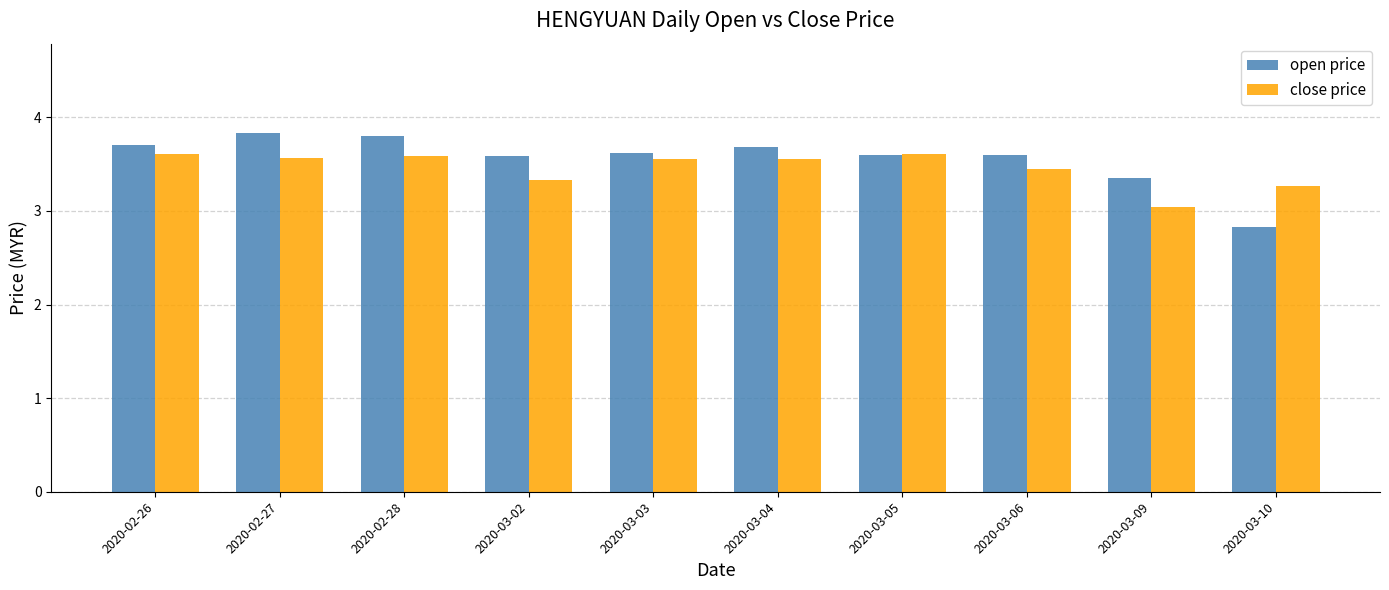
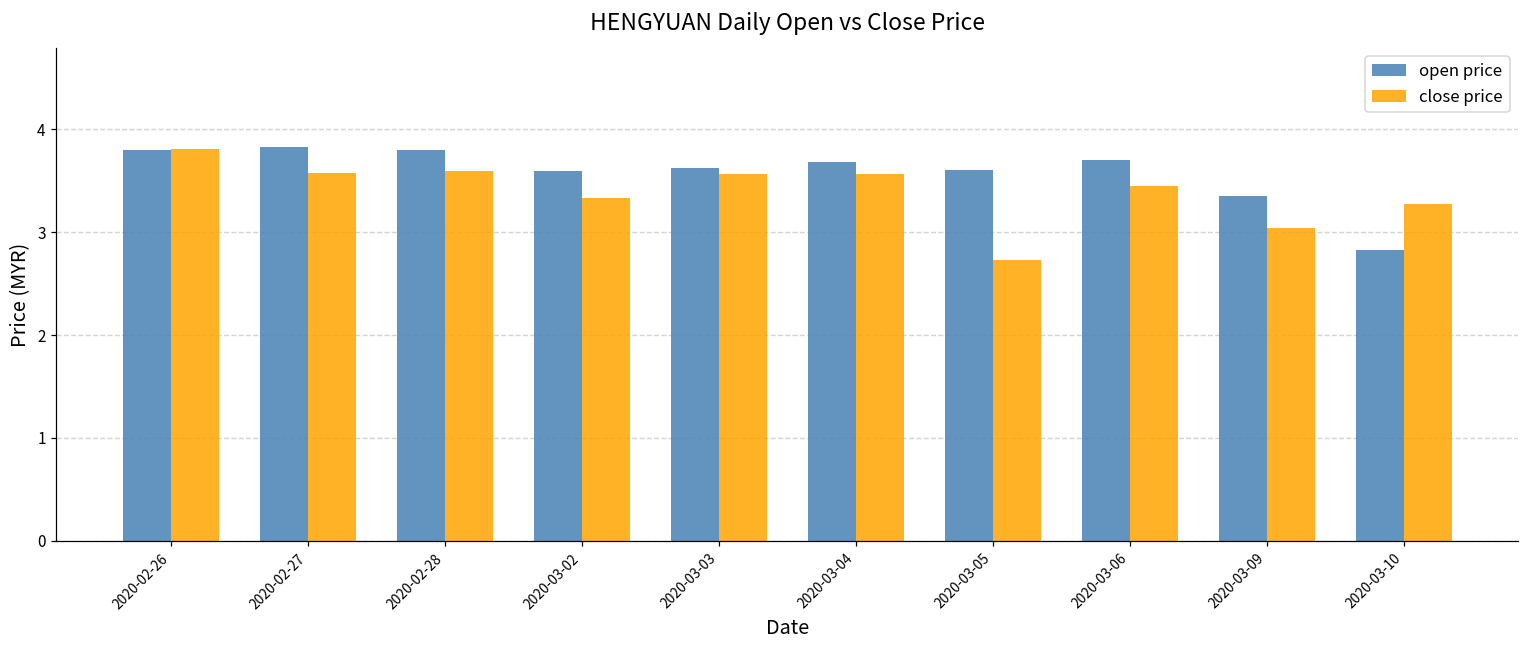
open price, 2020-02-26: 3.7 -> 3.8
close price, 2020-02-26: 3.6 -> 3.8
close price, 2020-03-05: 3.6 -> 2.7
open price, 2020-03-06: 3.6 -> 3.7
